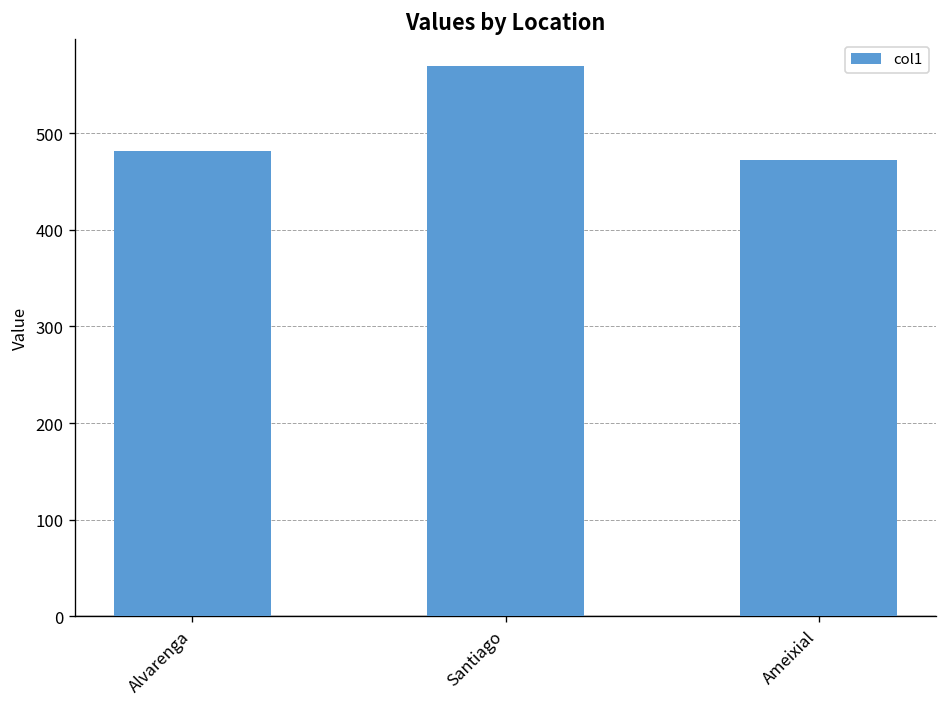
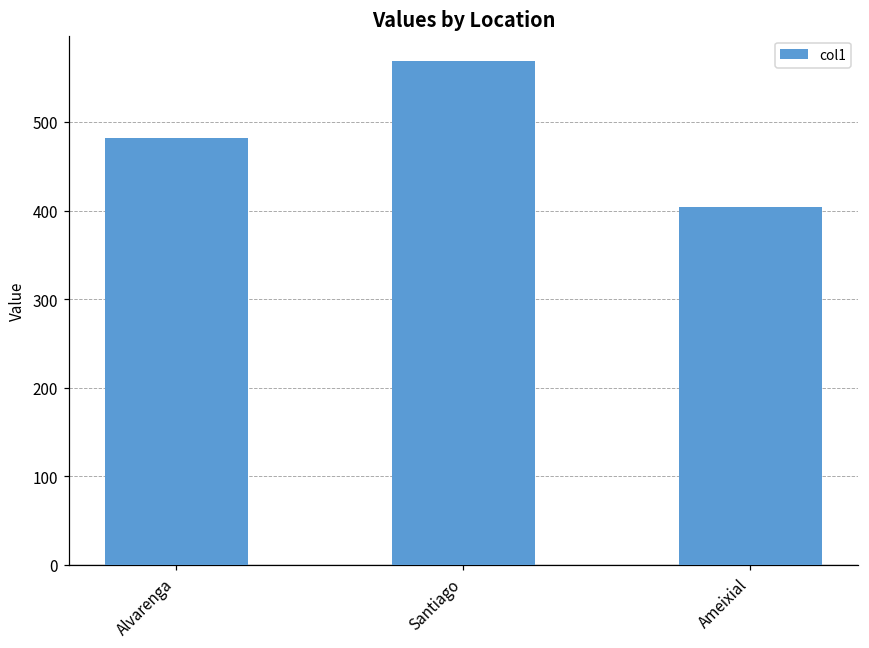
Ameixial: 470 -> 400
